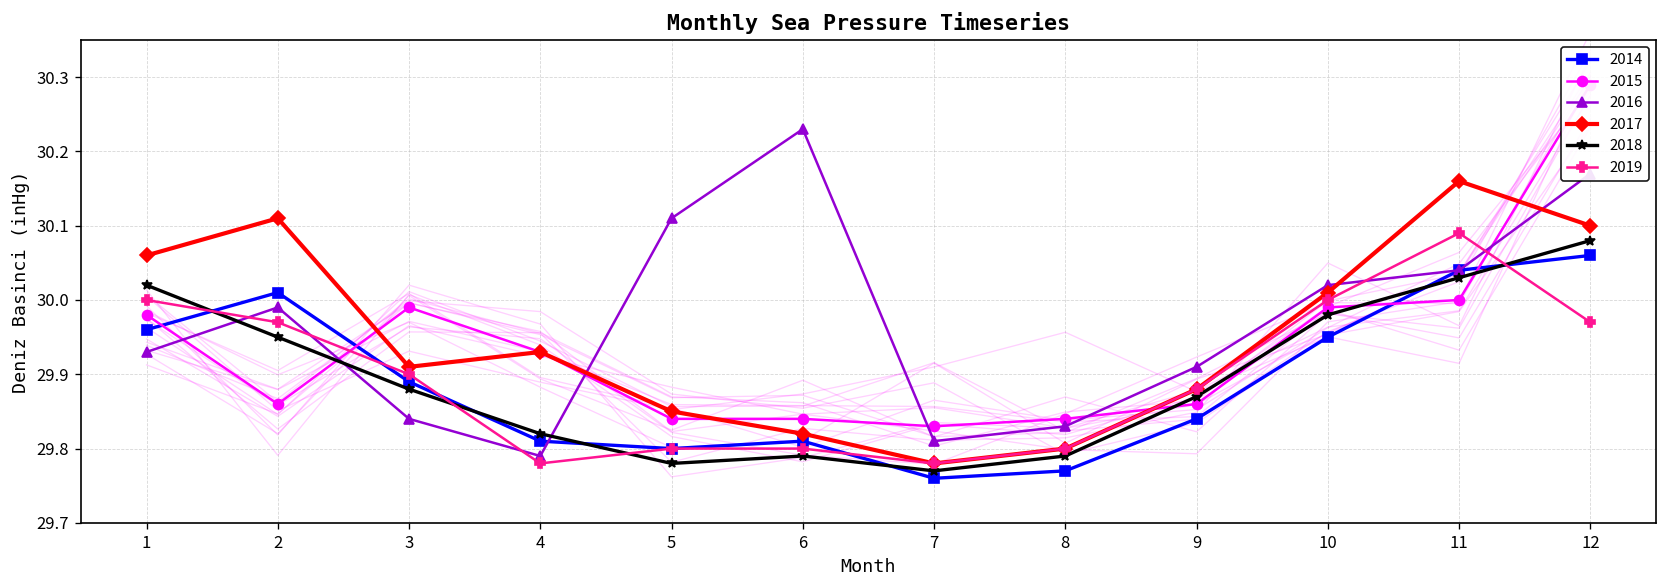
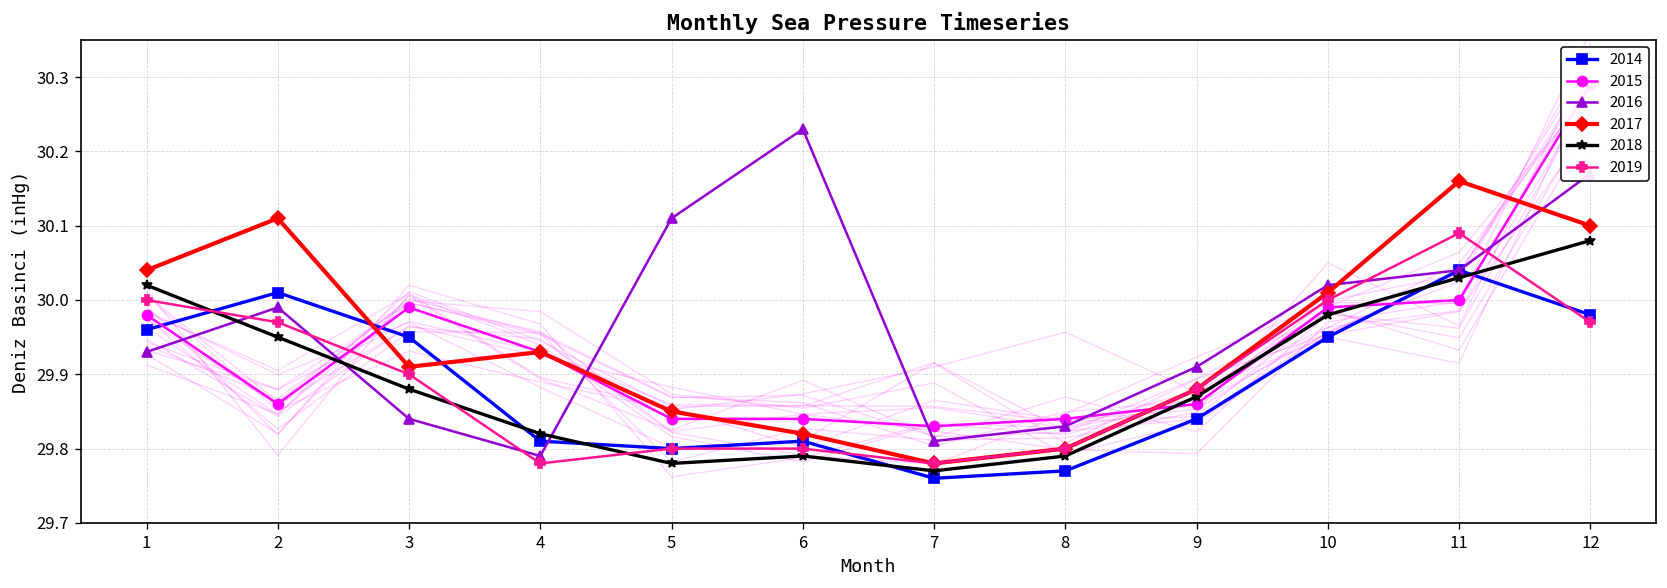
2017, 1: 30.06 -> 30.04
2014, 3: 29.89 -> 29.95
2014, 12: 30.06 -> 29.98
